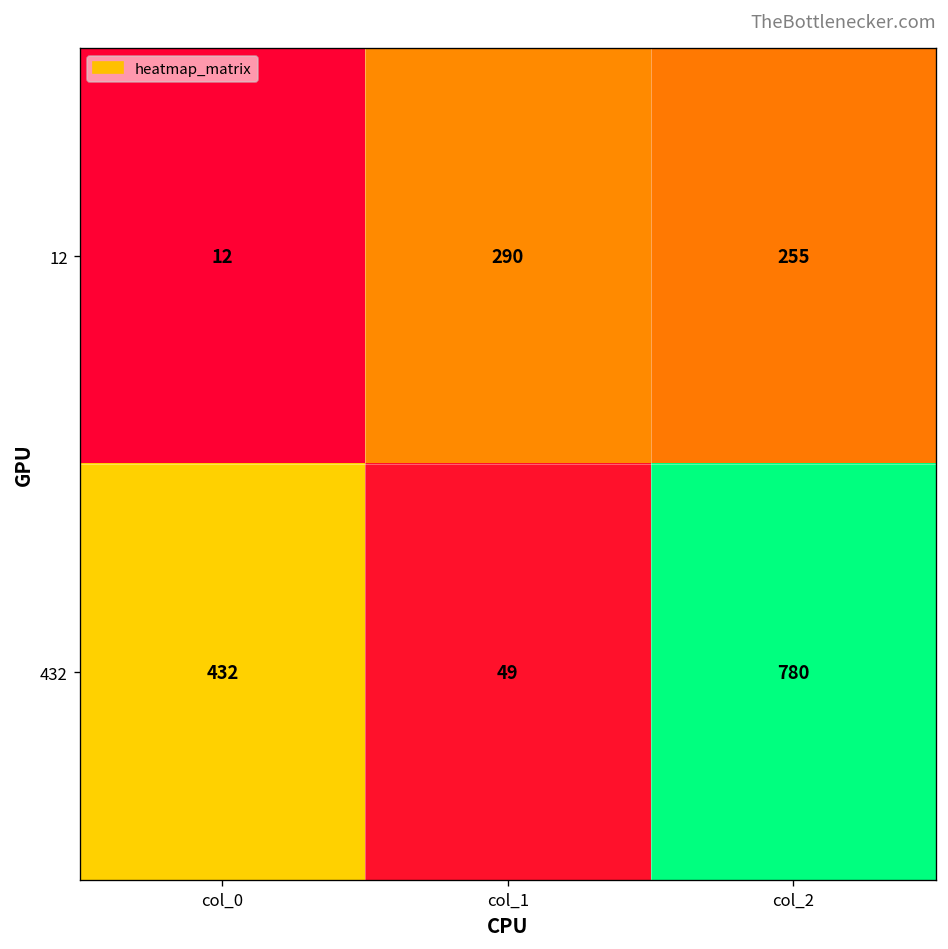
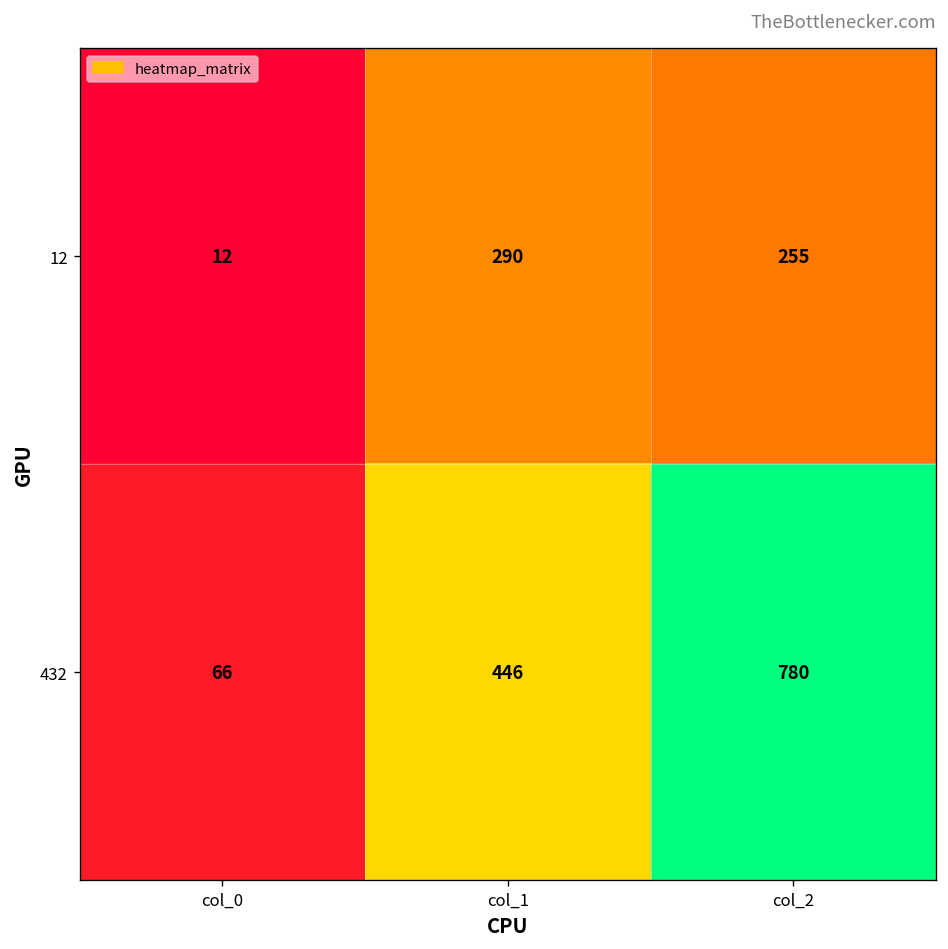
432, col_0: 432 -> 66
432, col_1: 49 -> 446
